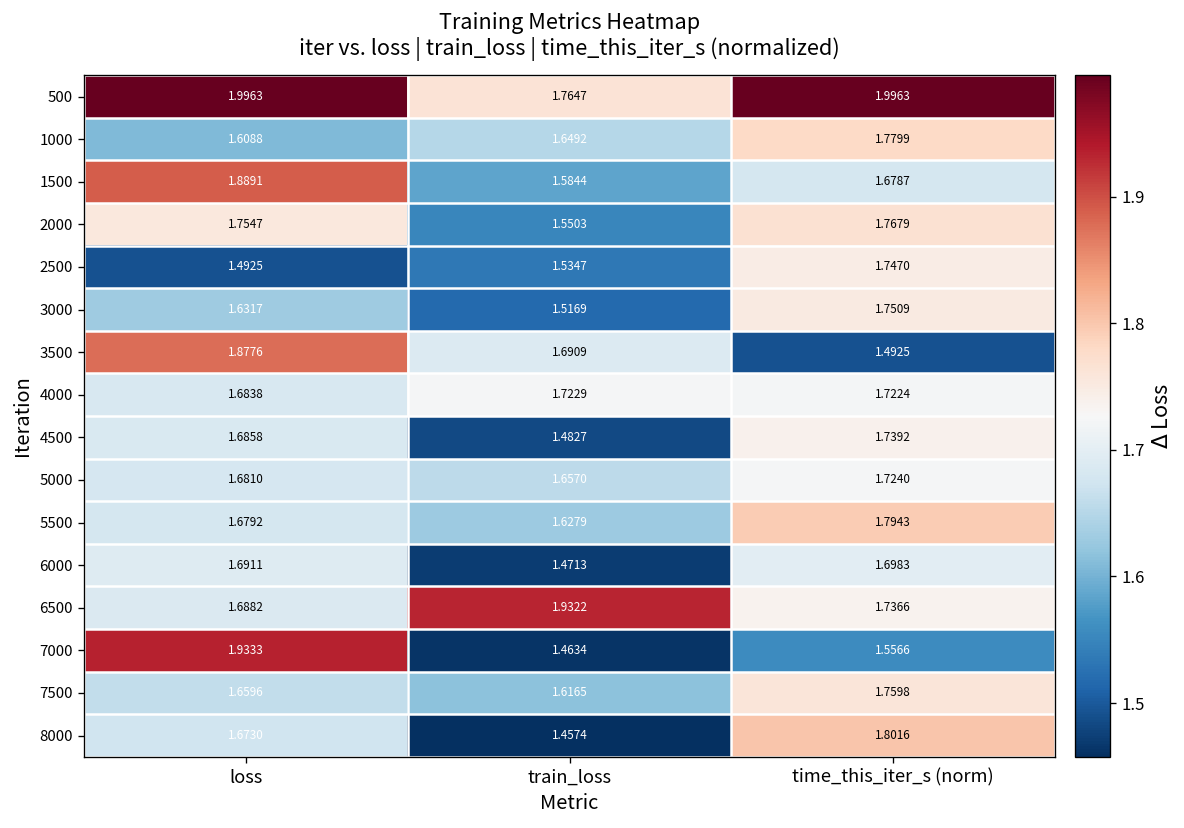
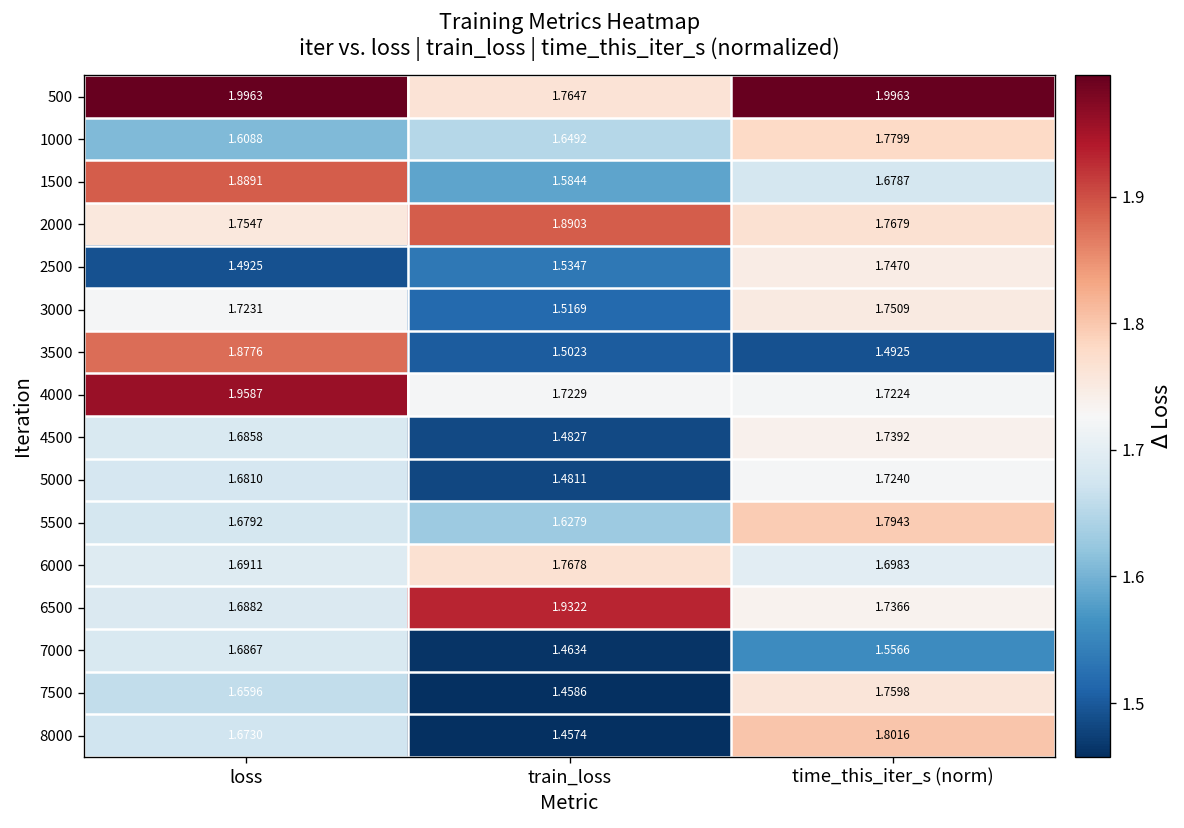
2000, train_loss: 1.5503 -> 1.8903
3000, loss: 1.6317 -> 1.7231
3500, train_loss: 1.6909 -> 1.5023
4000, loss: 1.6838 -> 1.9587
5000, train_loss: 1.6570 -> 1.4811
6000, train_loss: 1.4713 -> 1.7678
7000, loss: 1.9333 -> 1.6867
7500, train_loss: 1.6165 -> 1.4586
